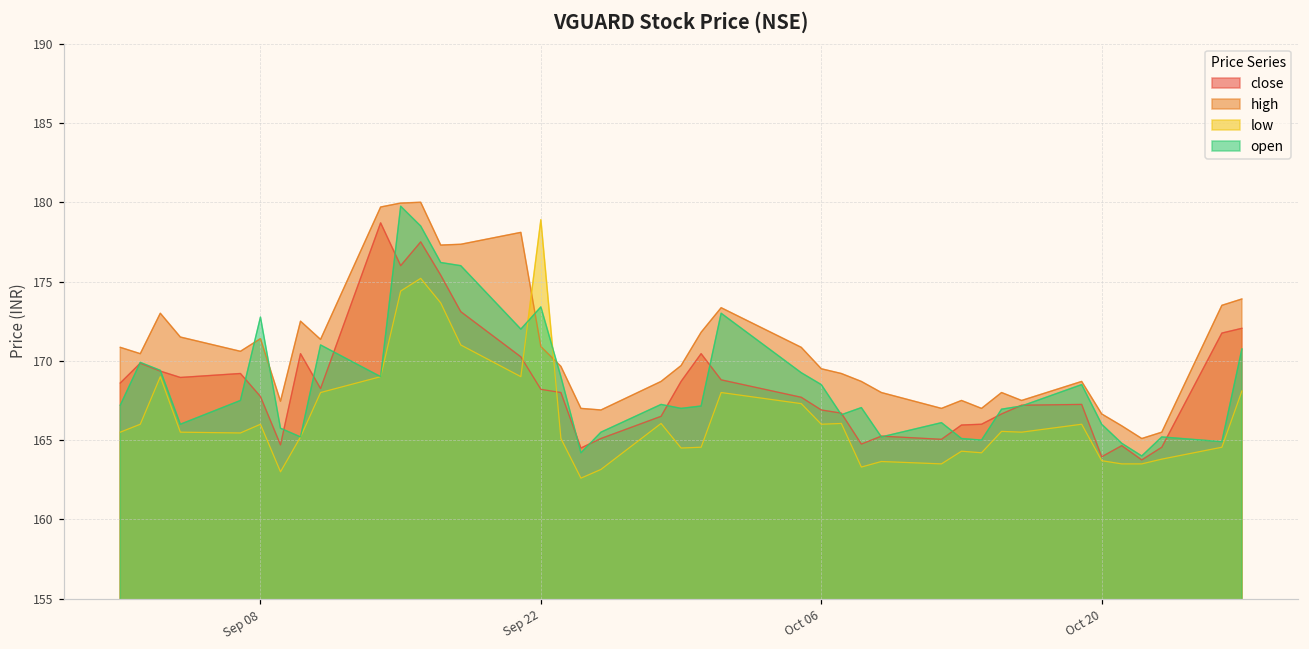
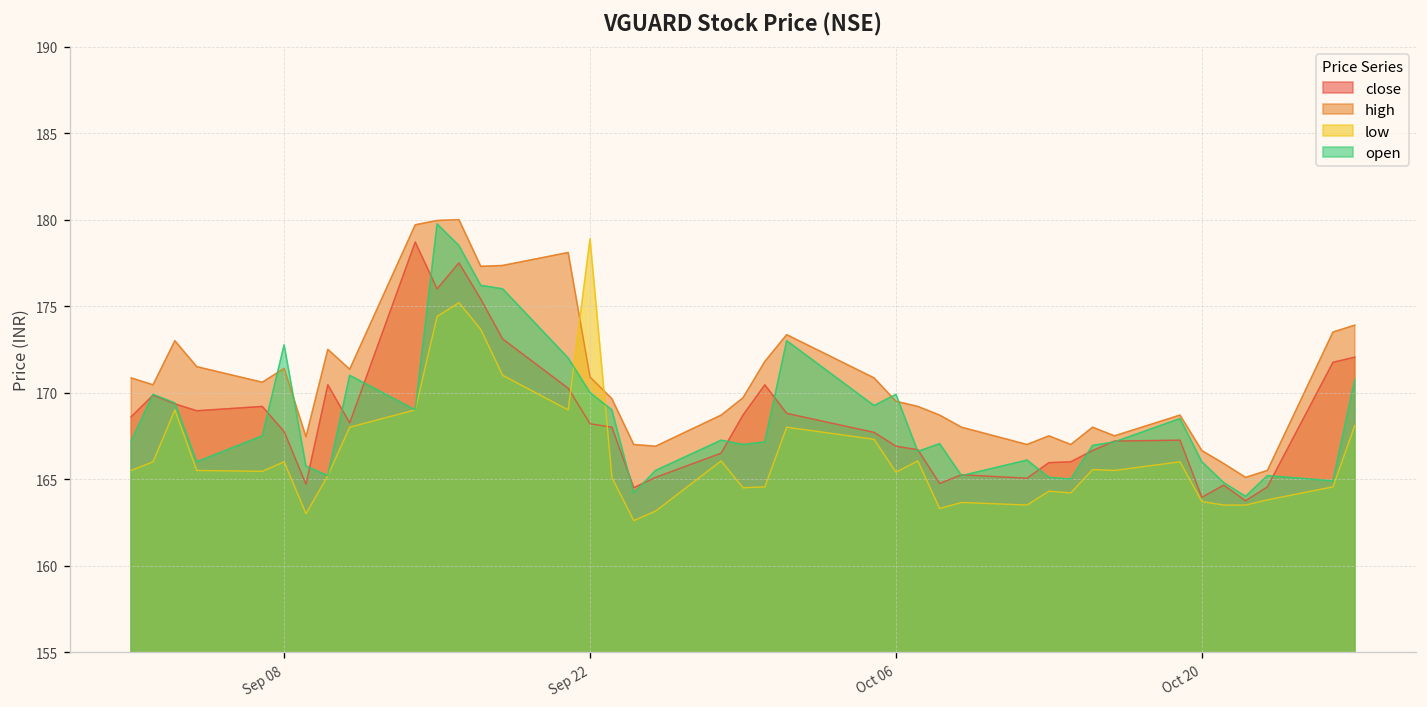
open, Sep 22: 173.4 -> 170.0
low, Oct 06: 166.0 -> 165.4
open, Oct 06: 168.5 -> 169.9
